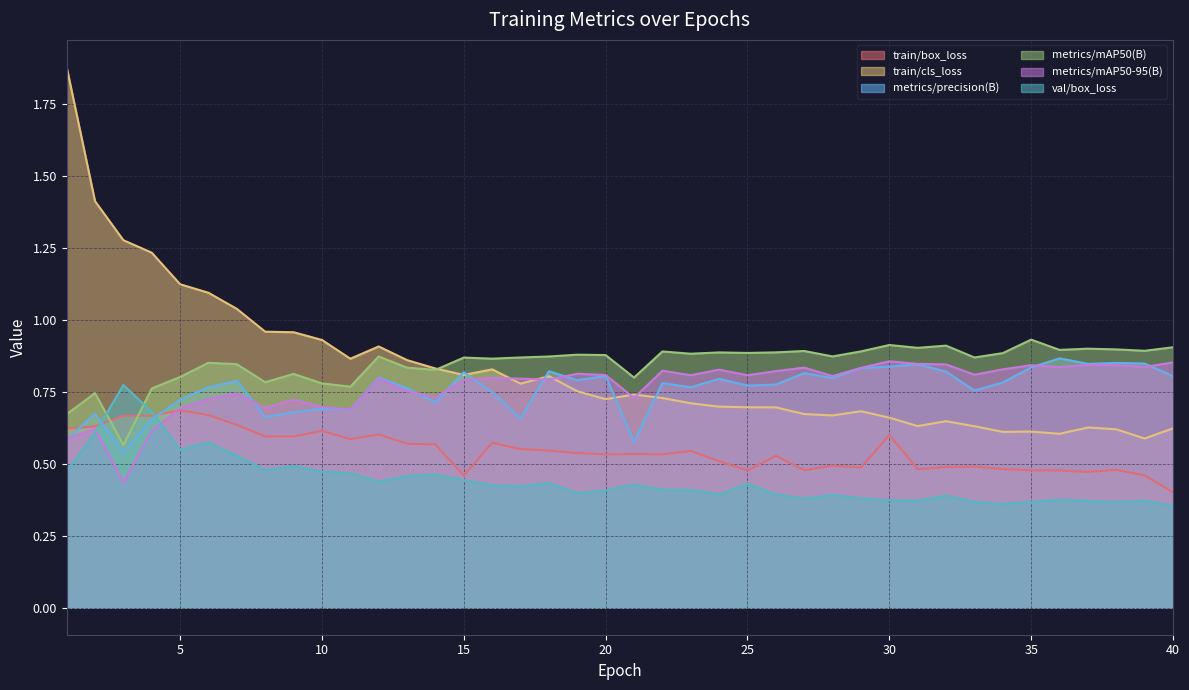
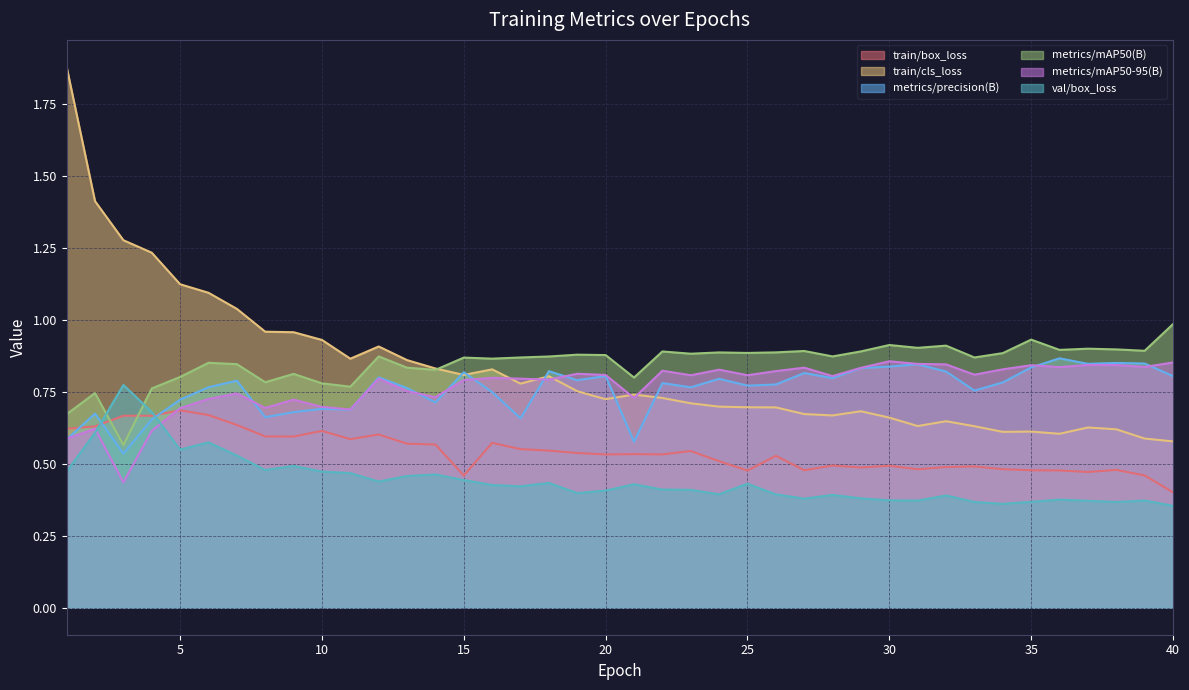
train/box_loss, 30: 0.60 -> 0.49
train/cls_loss, 40: 0.62 -> 0.58
metrics/mAP50(B), 40: 0.90 -> 0.98
